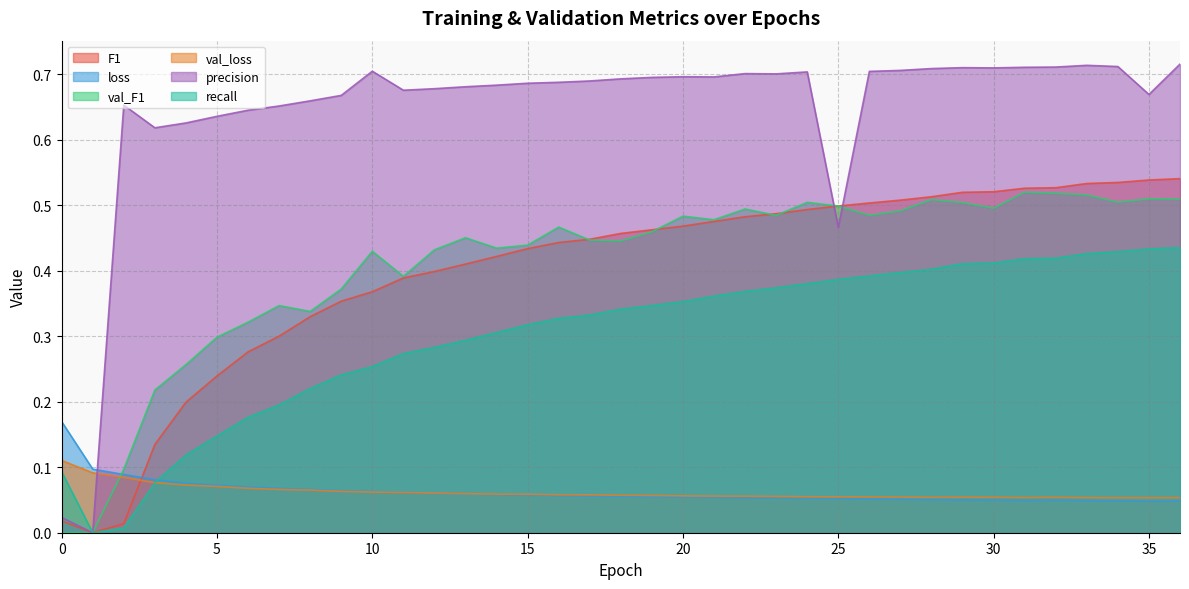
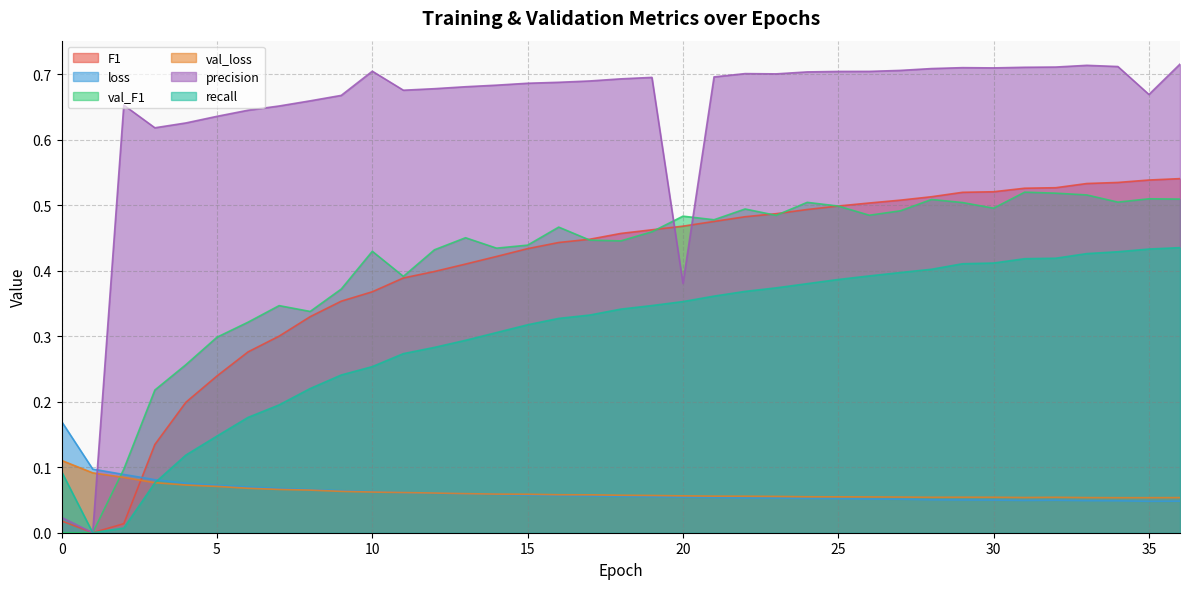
precision, 20: 0.70 -> 0.38
precision, 25: 0.47 -> 0.70
